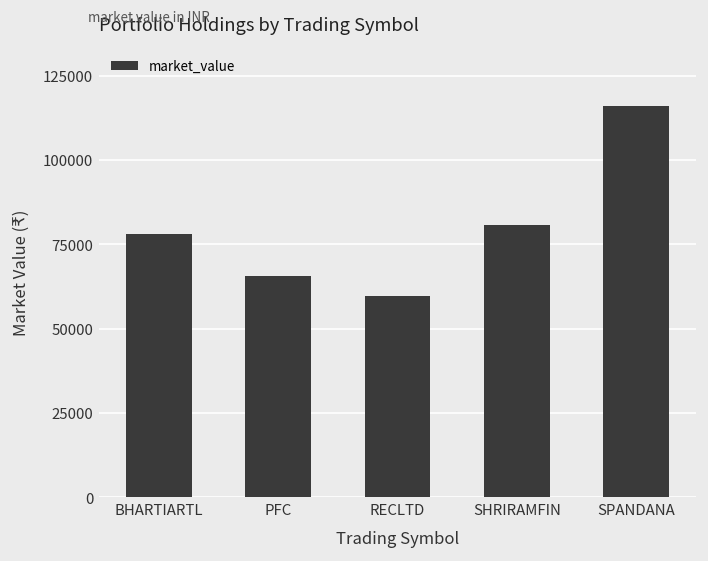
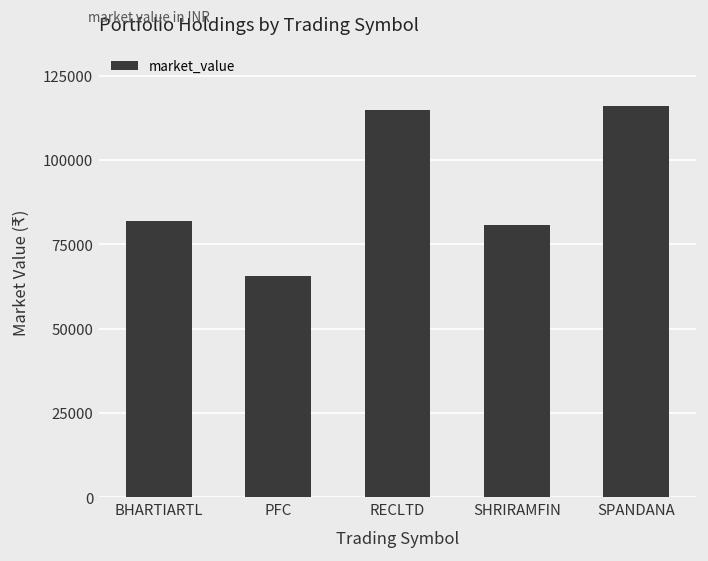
BHARTIARTL: 78000 -> 82000
RECLTD: 60000 -> 115000
